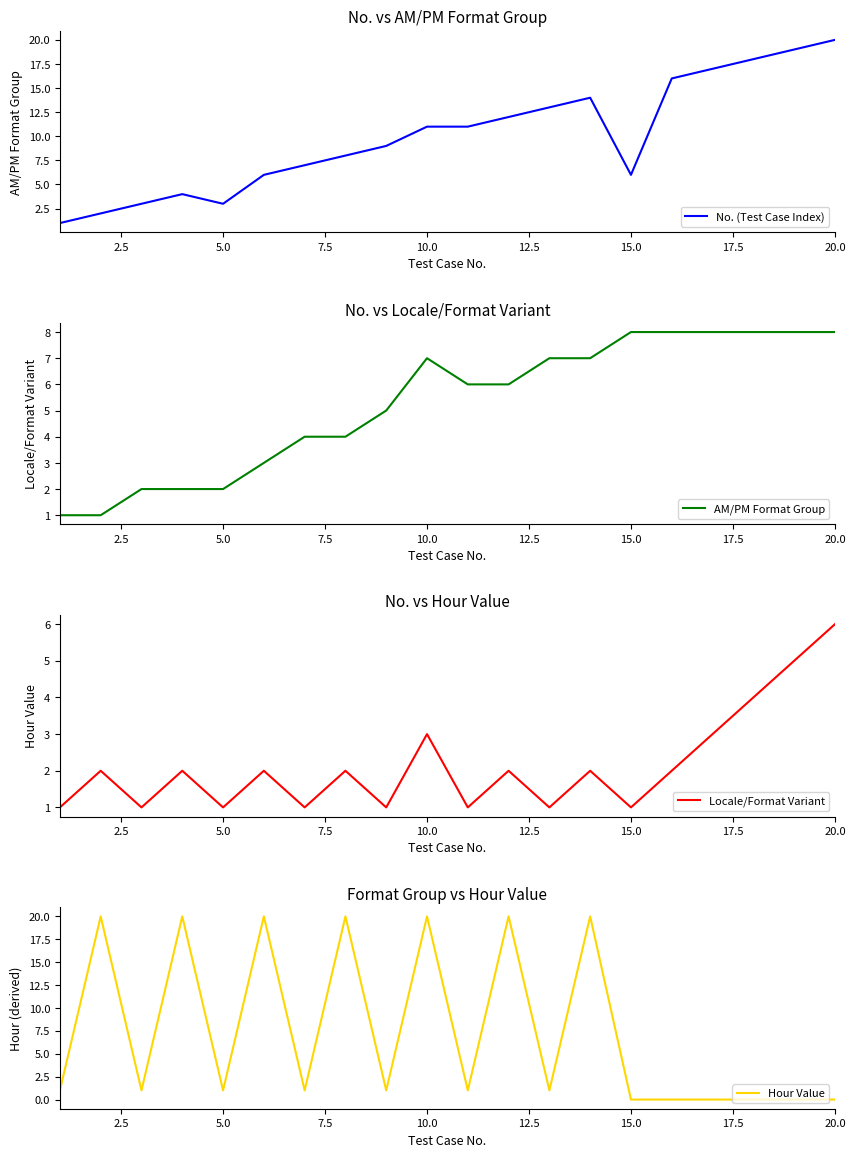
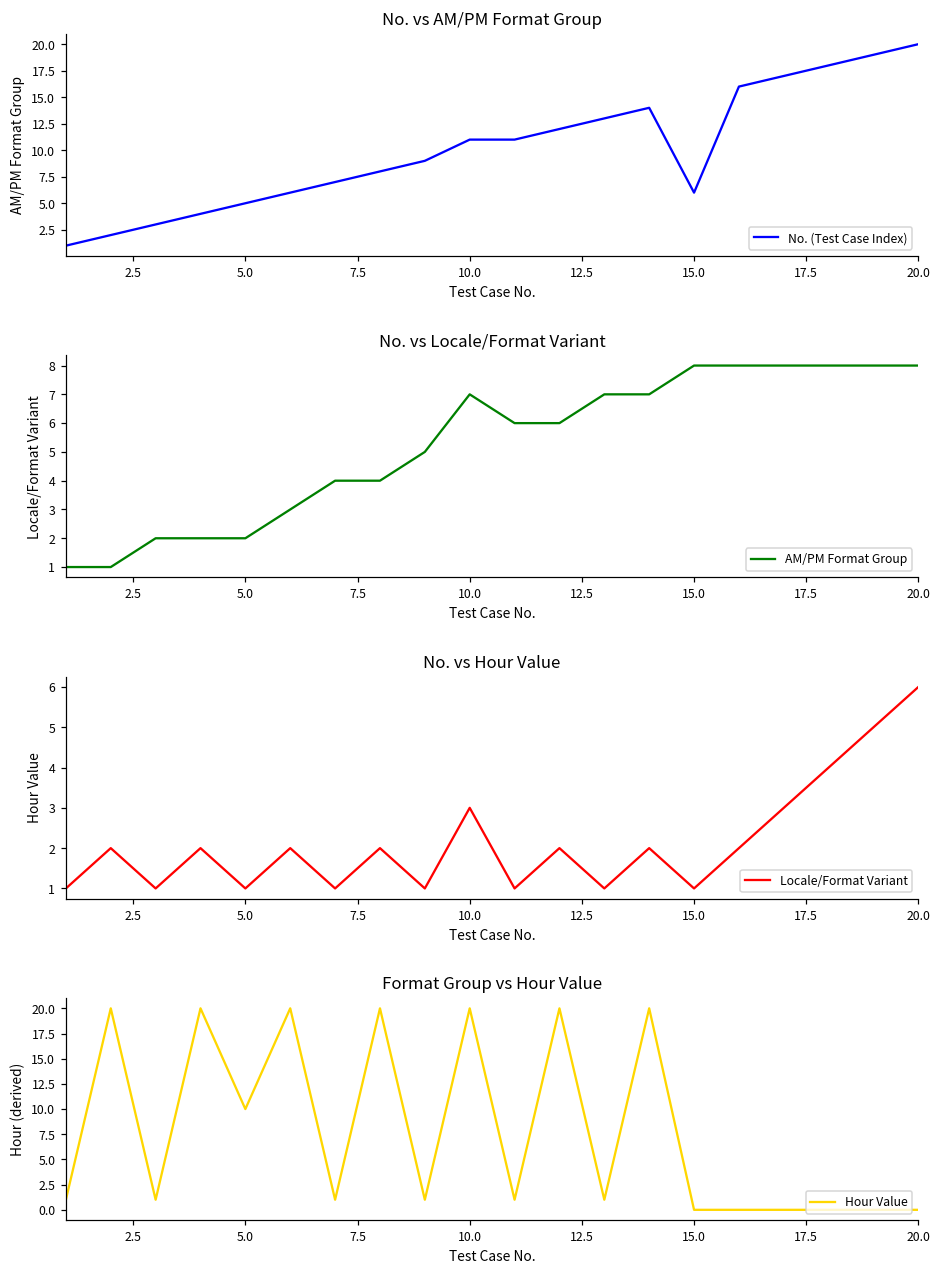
No. vs AM/PM Format Group, 5.0: 3 -> 5
Format Group vs Hour Value, 5.0: 1 -> 10
